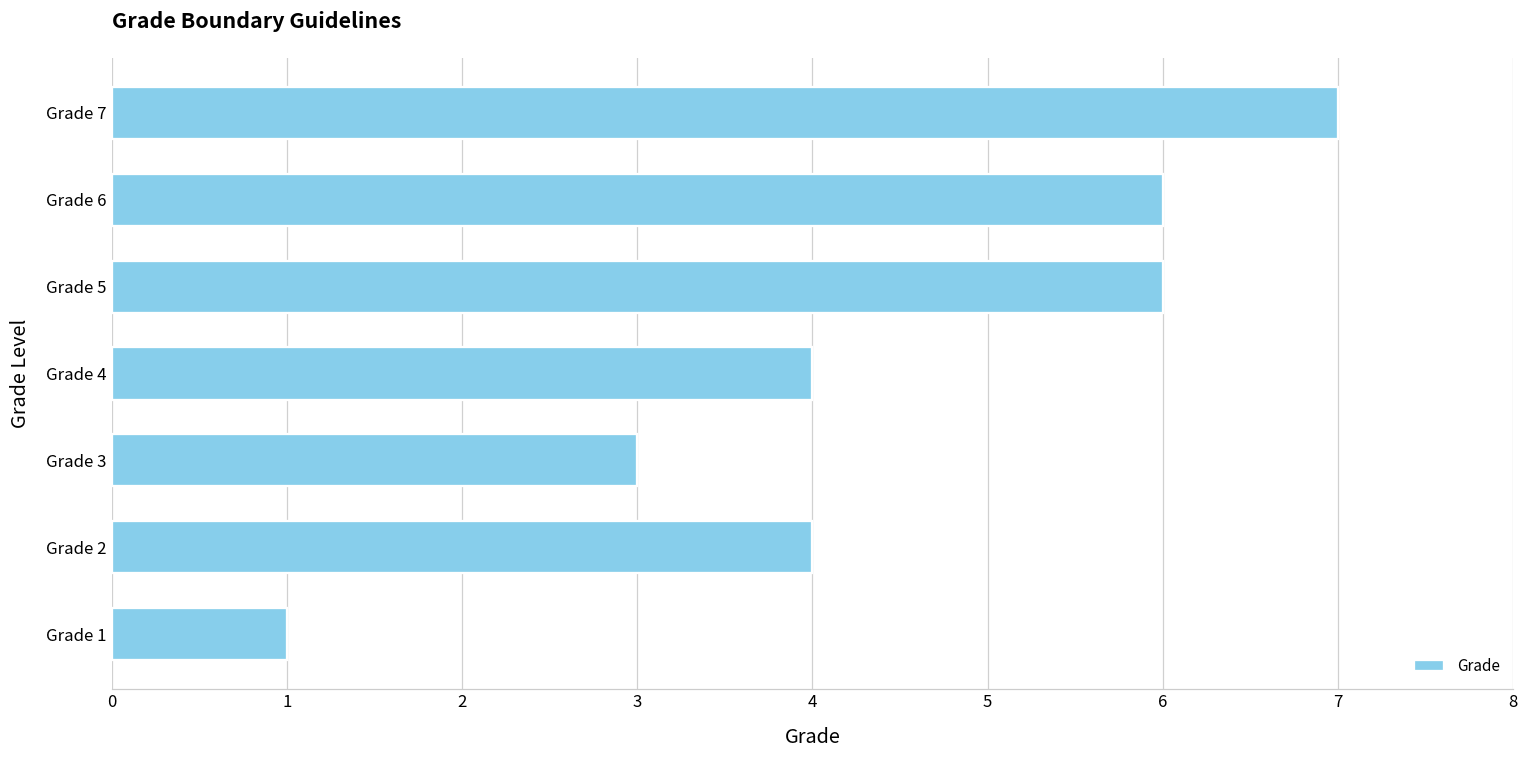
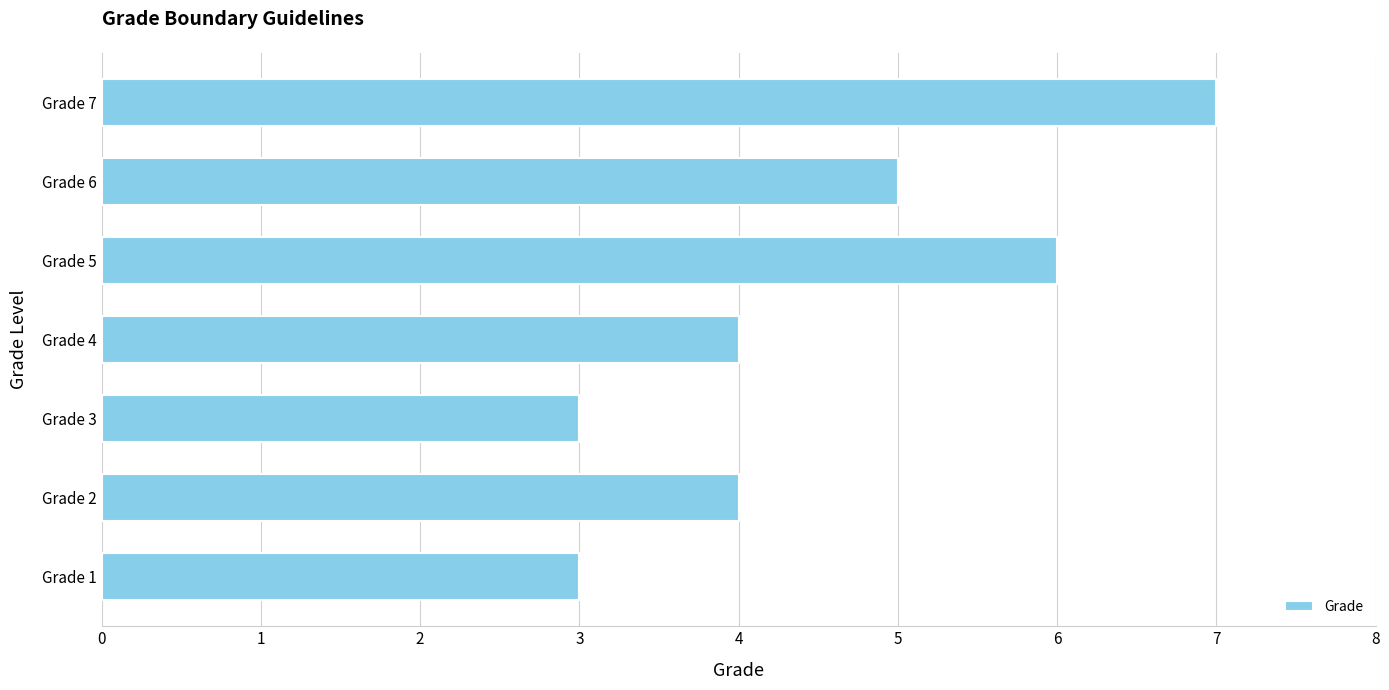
Grade 6: 6 -> 5
Grade 1: 1 -> 3
